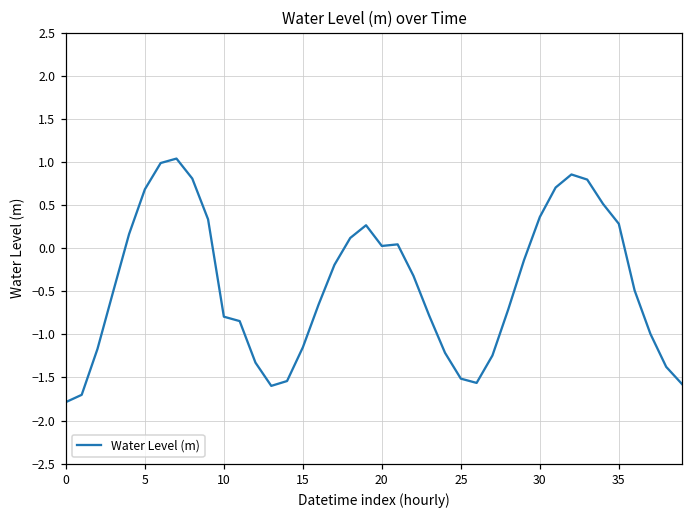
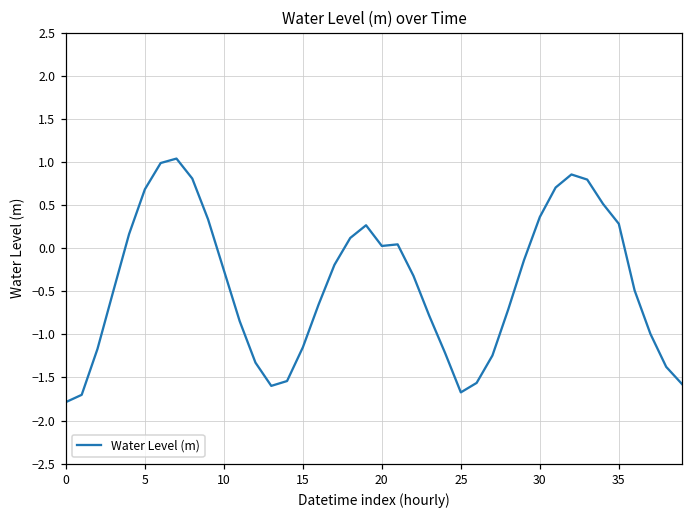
10: -0.8 -> -0.3
25: -1.5 -> -1.7
